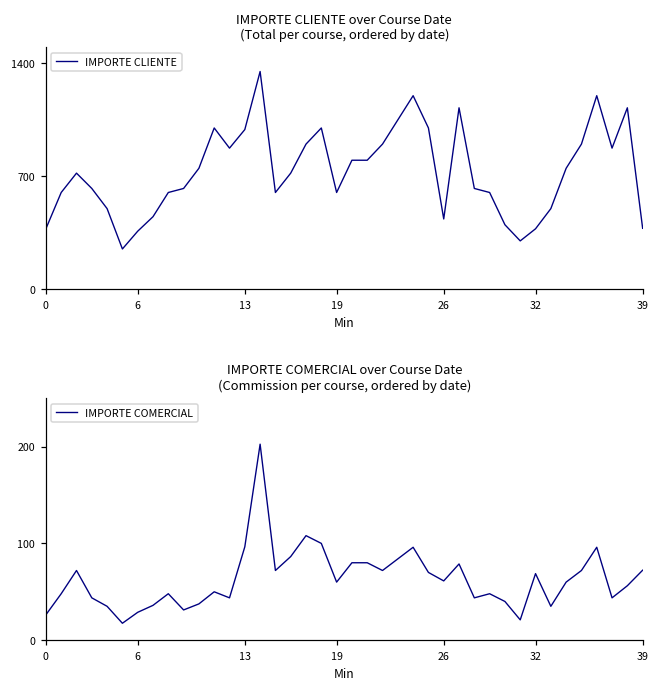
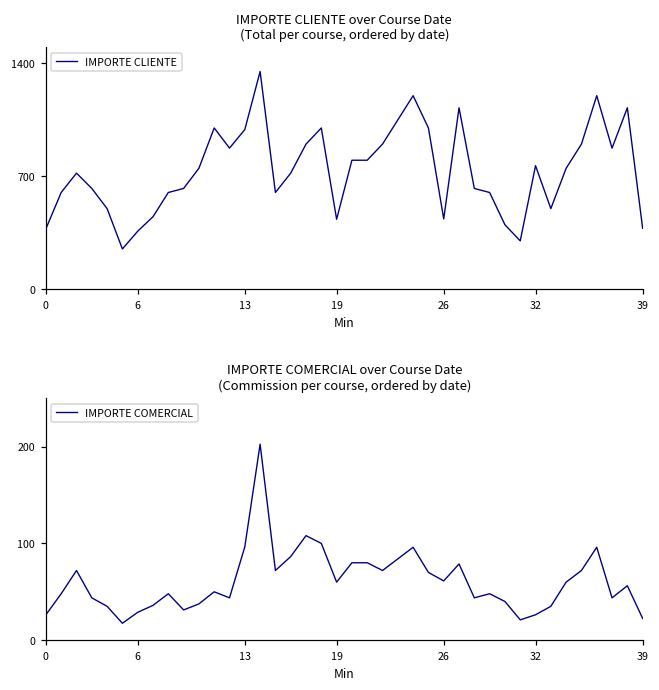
IMPORTE CLIENTE over Course Date (Total per course, ordered by date), 19: 600 -> 430
IMPORTE CLIENTE over Course Date (Total per course, ordered by date), 32: 380 -> 770
IMPORTE COMERCIAL over Course Date (Commission per course, ordered by date), 32: 70 -> 30
IMPORTE COMERCIAL over Course Date (Commission per course, ordered by date), 39: 70 -> 20
